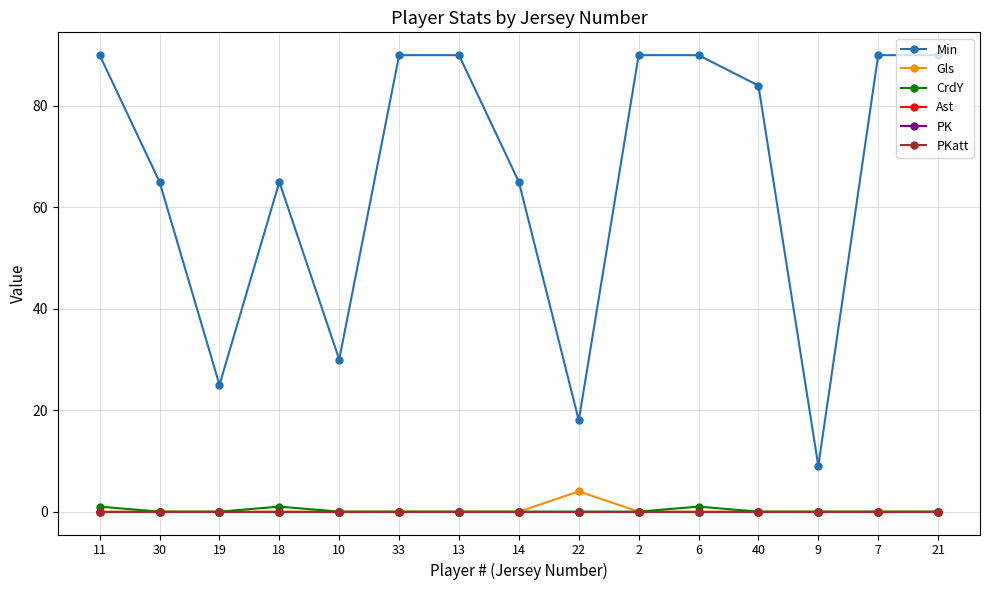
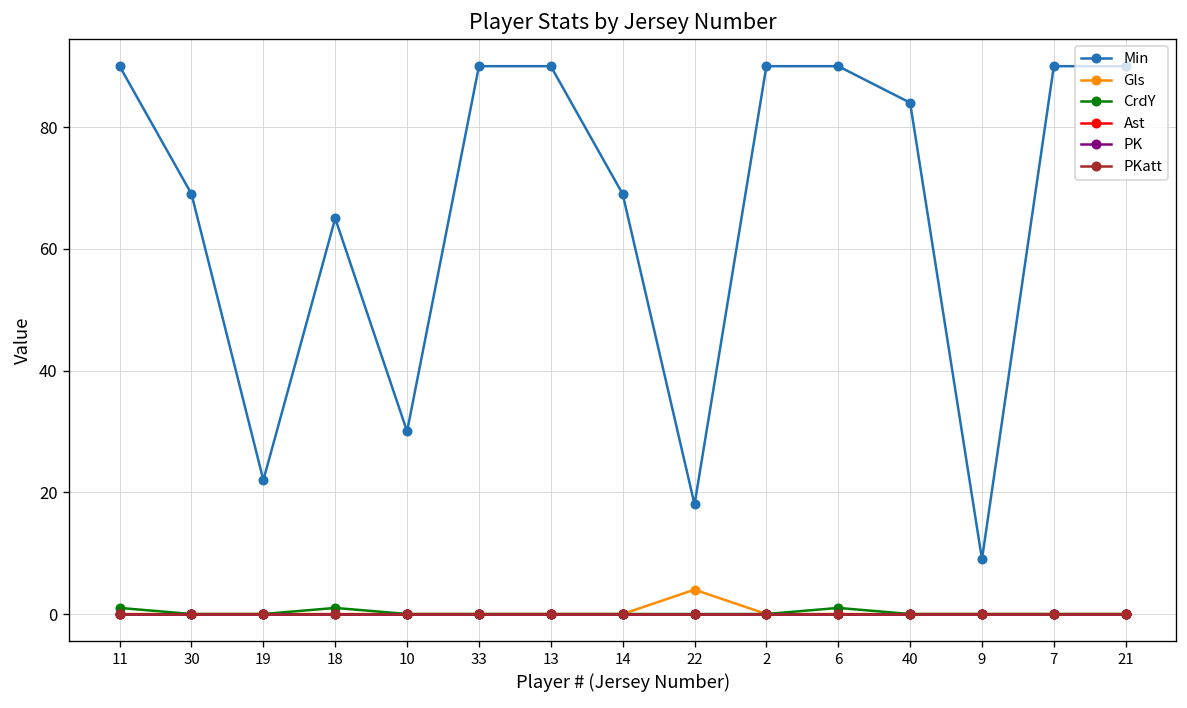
Min, 30: 65 -> 69
Min, 19: 25 -> 22
Min, 14: 65 -> 69
